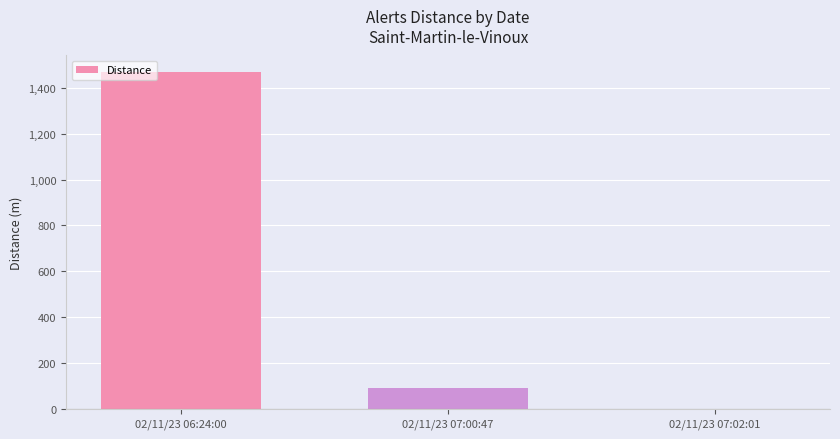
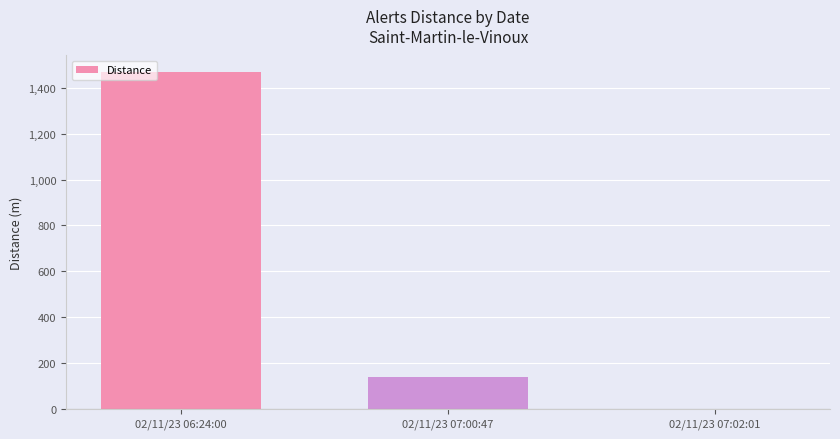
02/11/23 07:00:47: 90 -> 140
